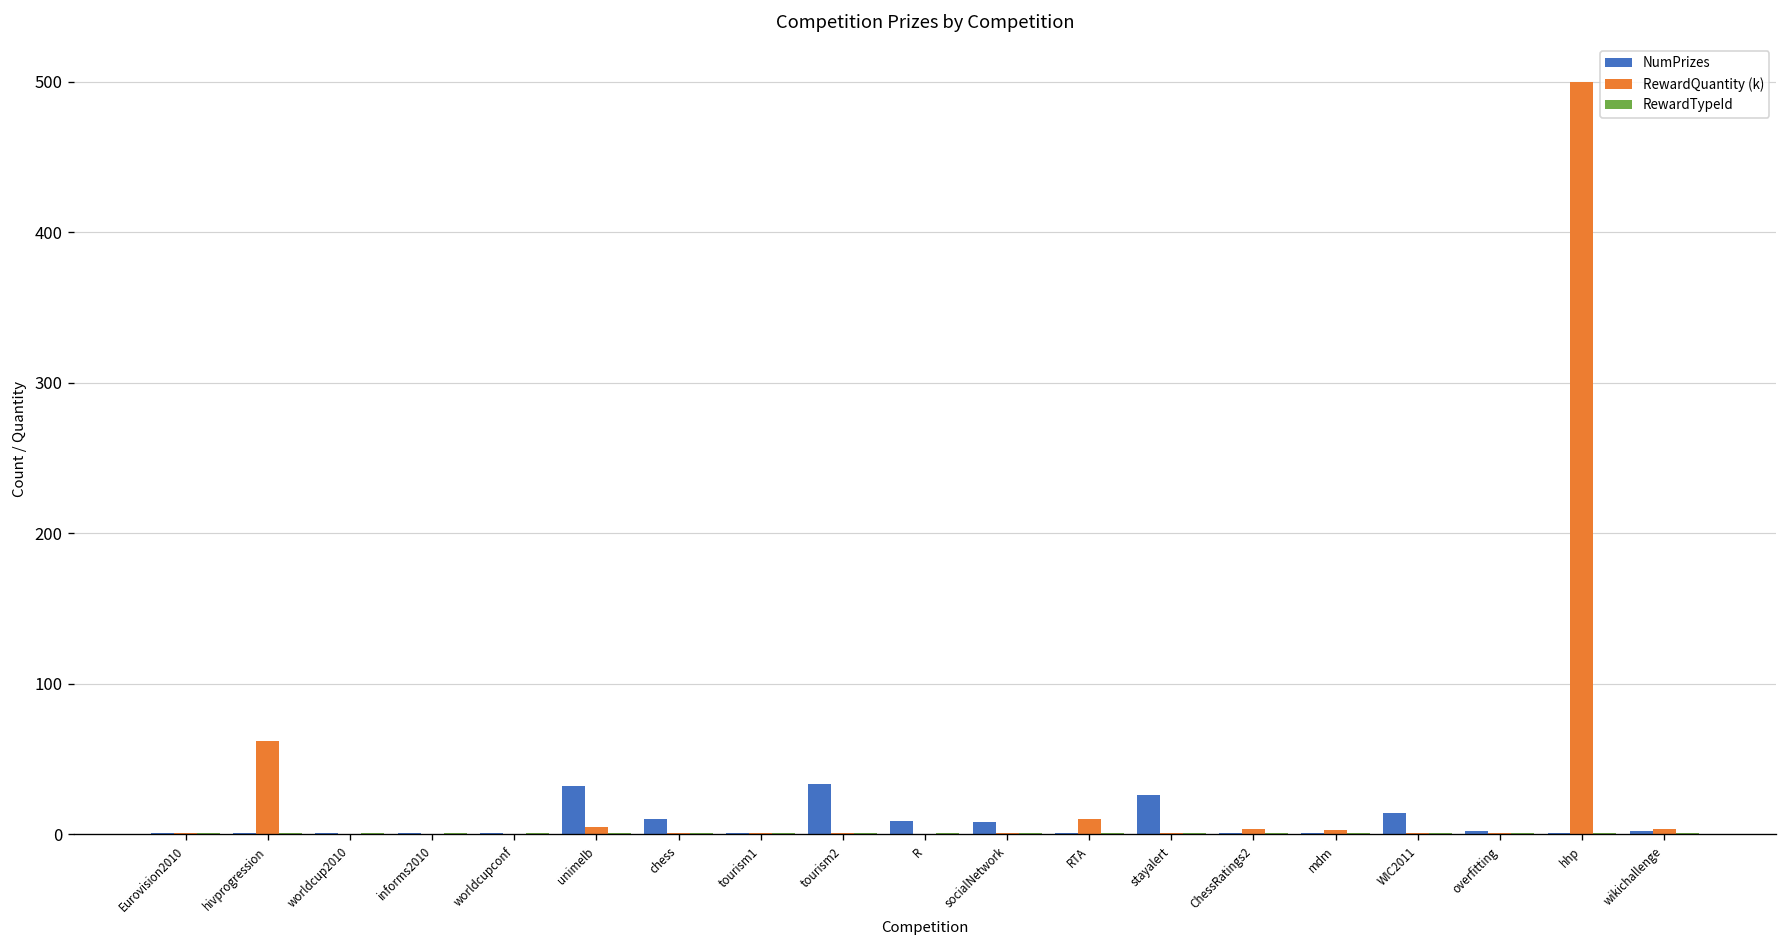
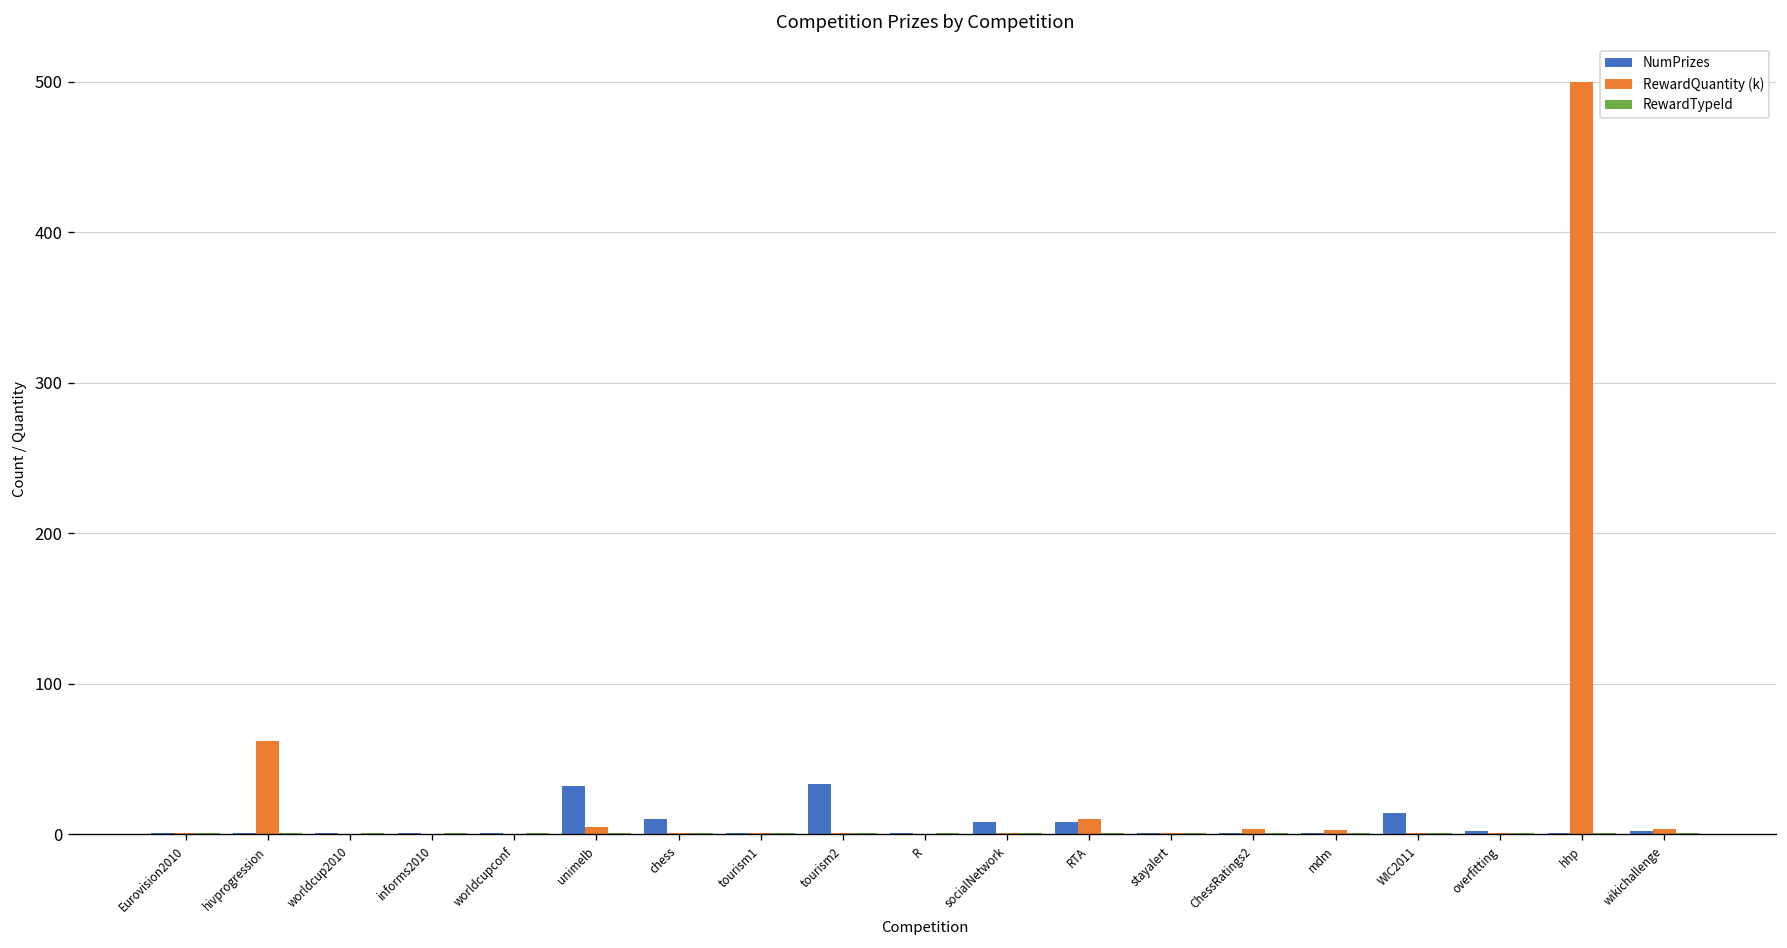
NumPrizes, R: 9 -> 1
NumPrizes, RTA: 1 -> 8
NumPrizes, stayalert: 26 -> 1
